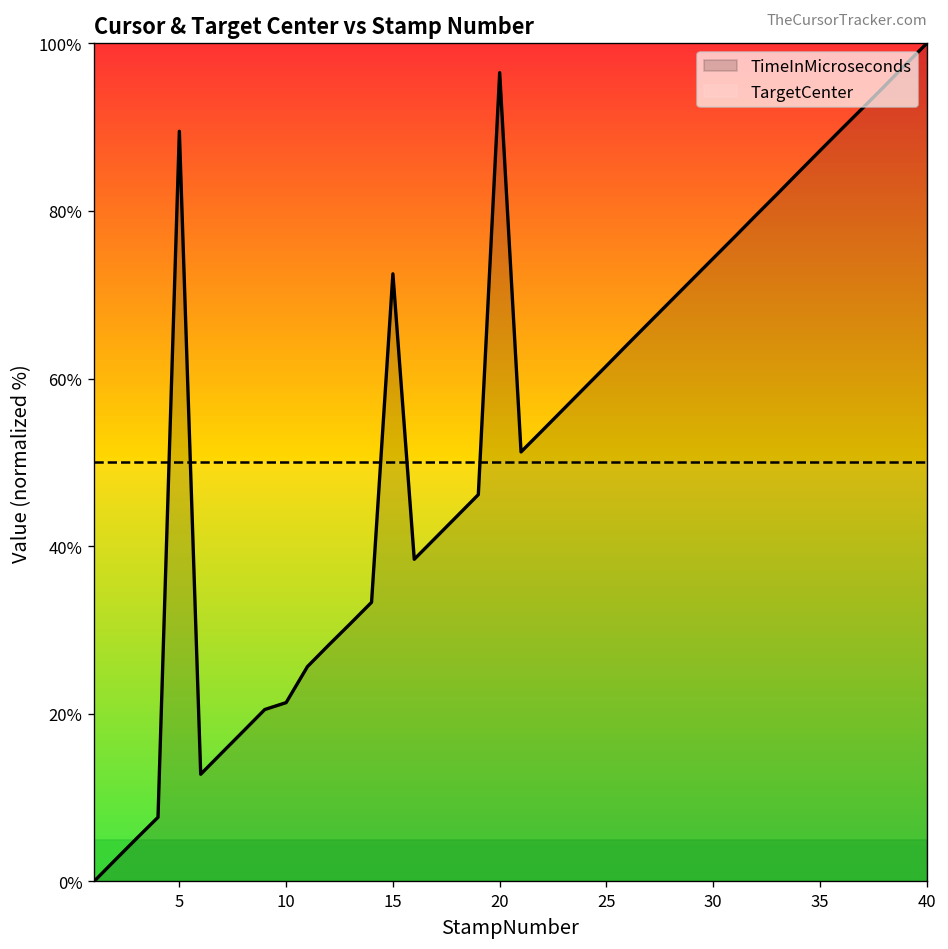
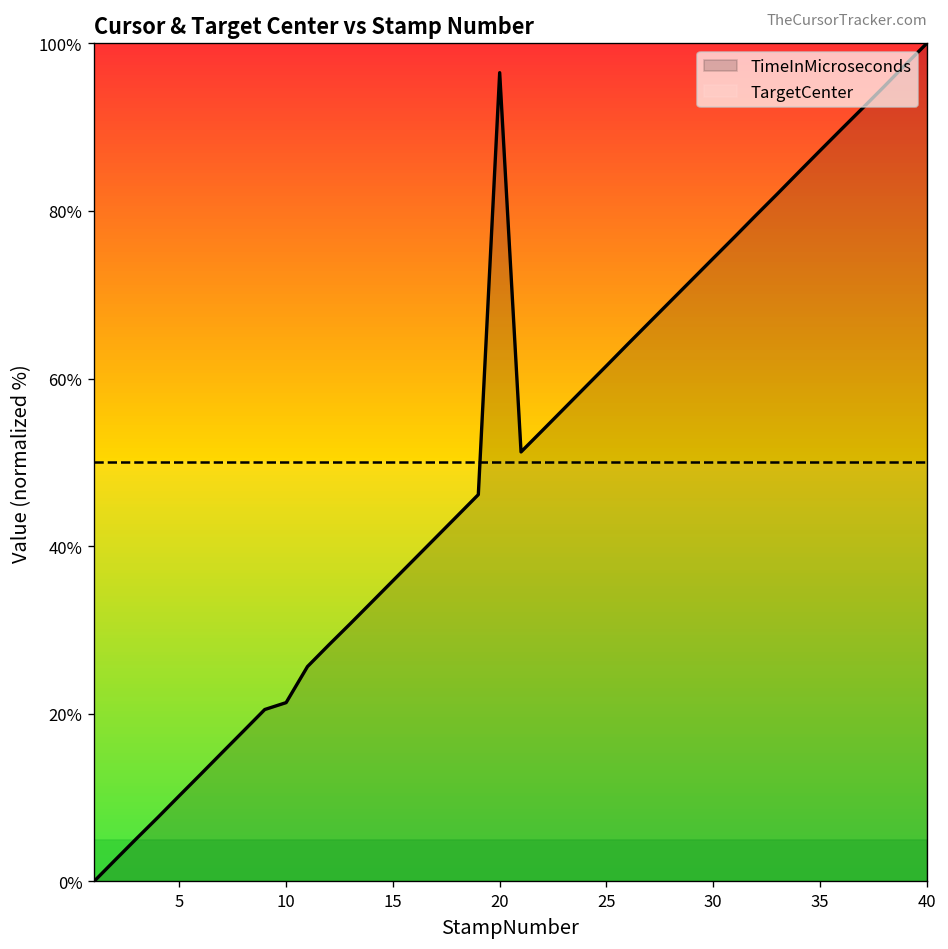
TimeInMicroseconds, 5: 90% -> 10%
TimeInMicroseconds, 15: 73% -> 36%
